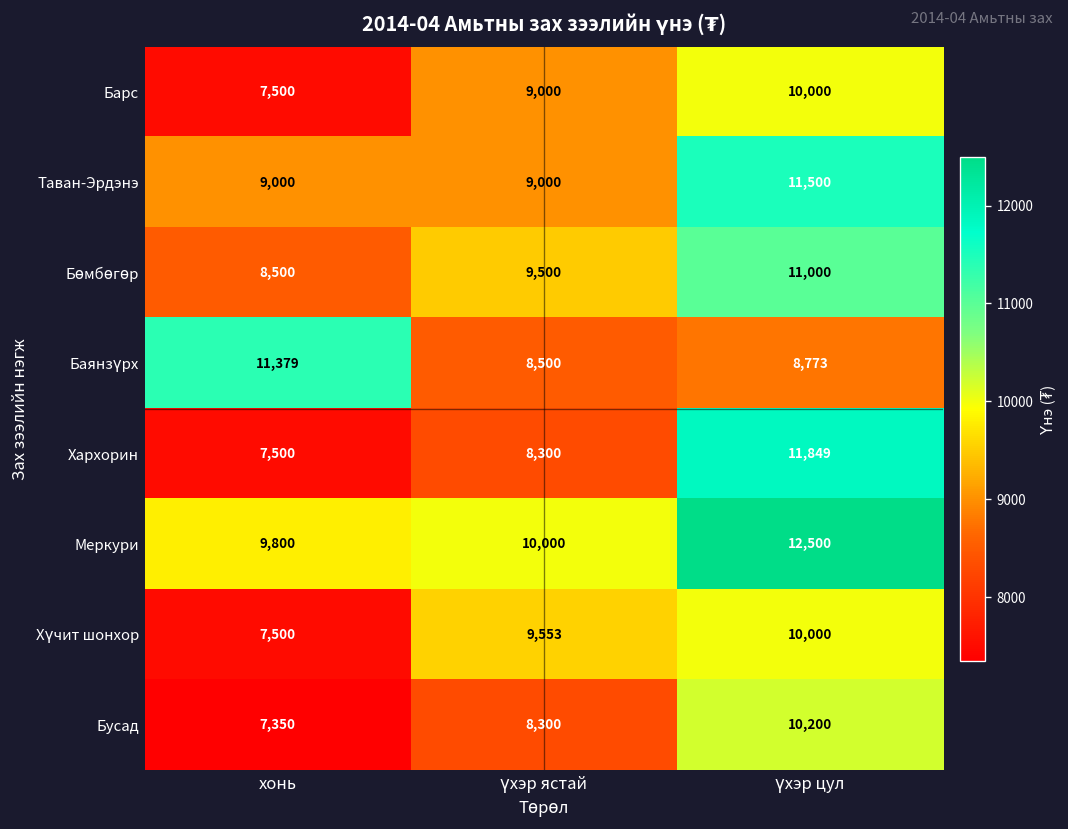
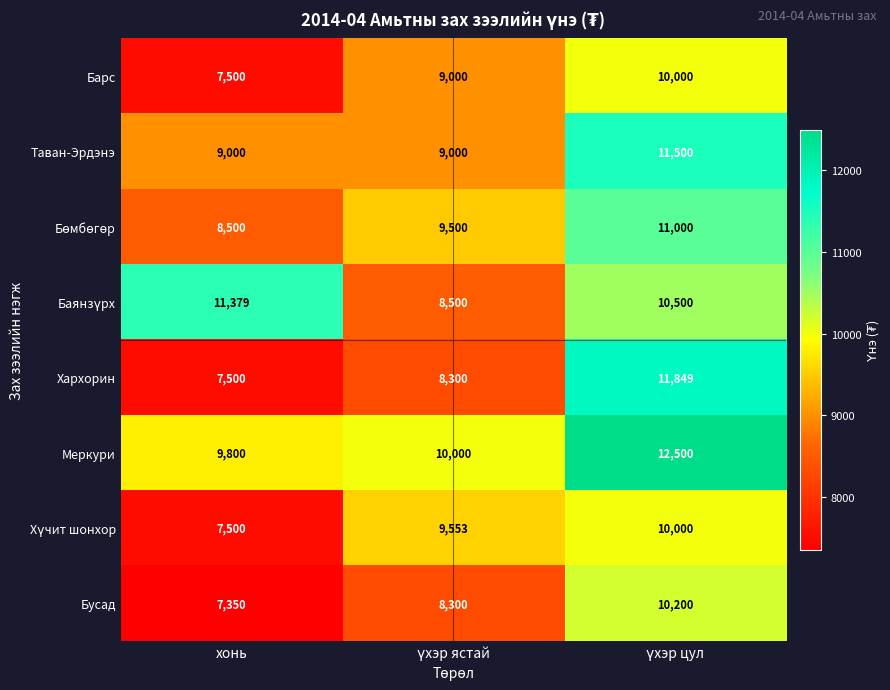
Баянзүрх, үхэр цул: 8,773 -> 10,500
